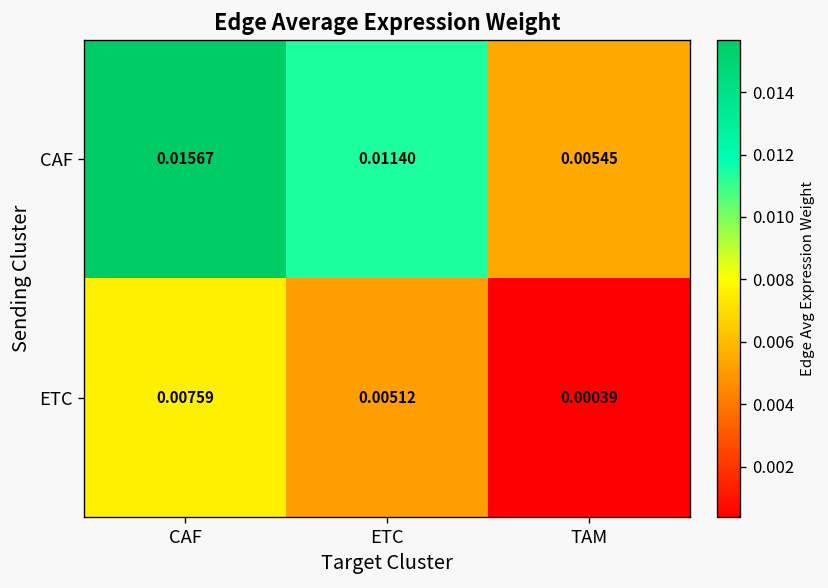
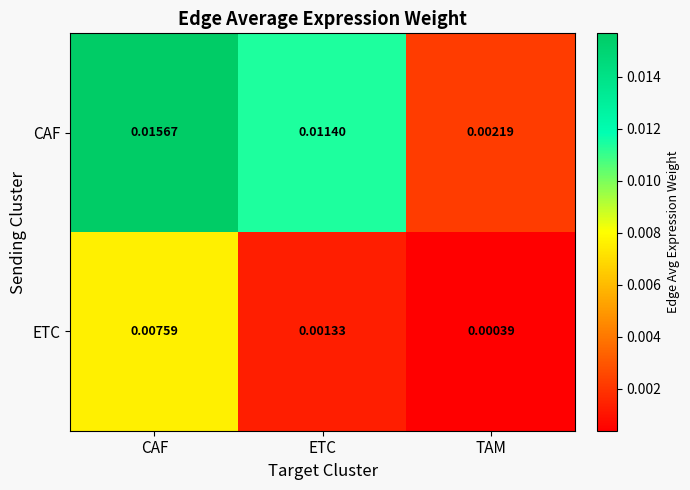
CAF, TAM: 0.00545 -> 0.00219
ETC, ETC: 0.00512 -> 0.00133
